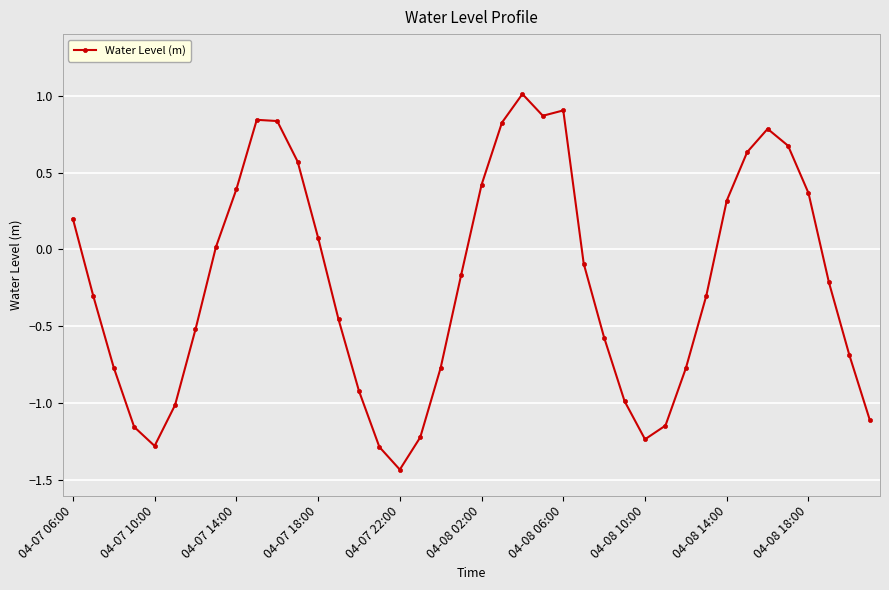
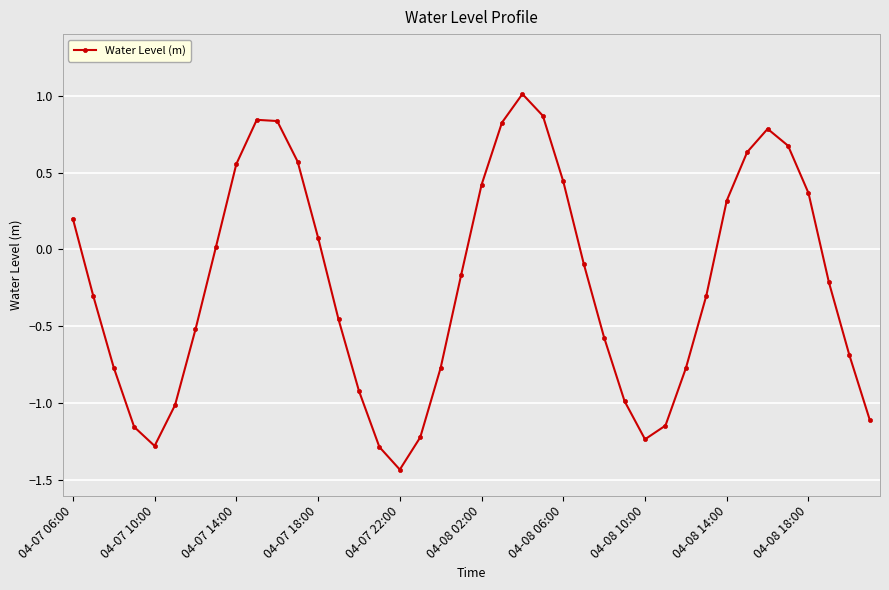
04-07 14:00: 0.39 -> 0.56
04-08 06:00: 0.90 -> 0.44
